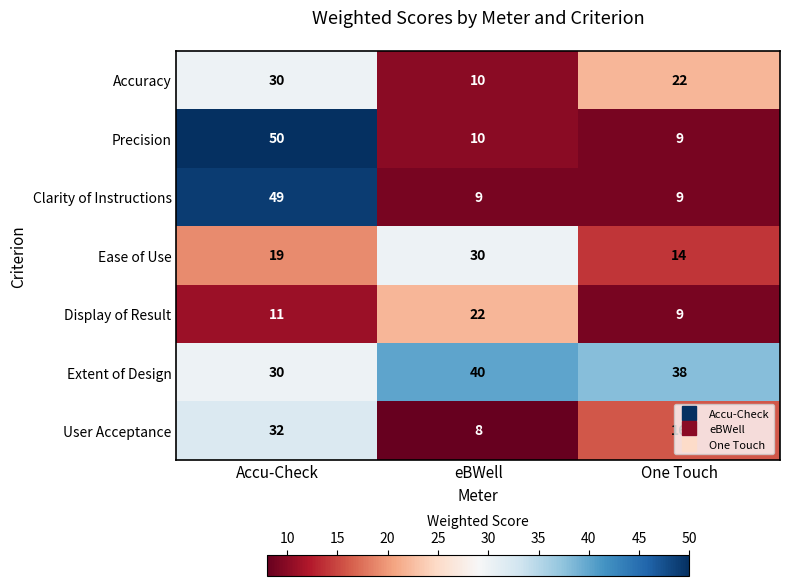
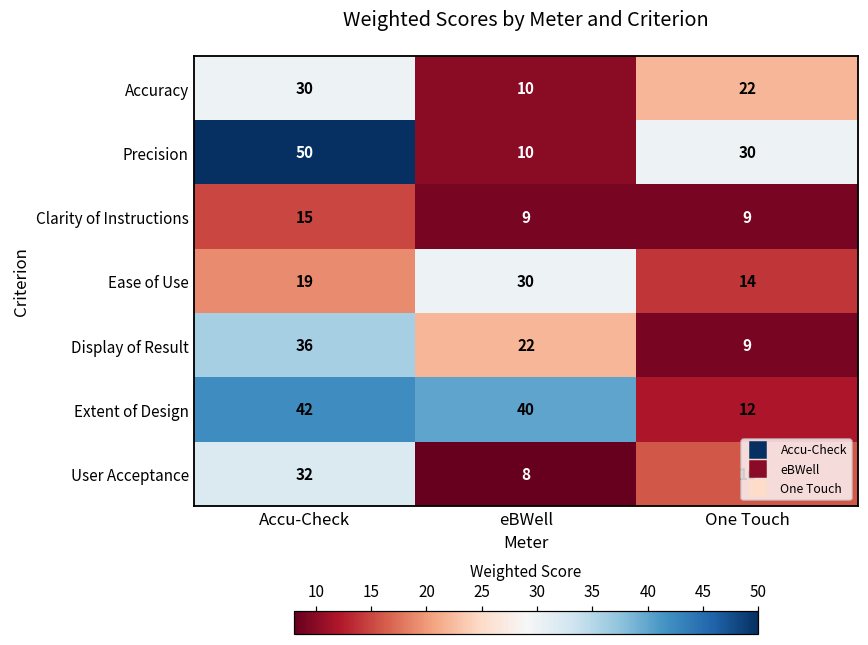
Precision, One Touch: 9 -> 30
Clarity of Instructions, Accu-Check: 49 -> 15
Display of Result, Accu-Check: 11 -> 36
Extent of Design, Accu-Check: 30 -> 42
Extent of Design, One Touch: 38 -> 12
